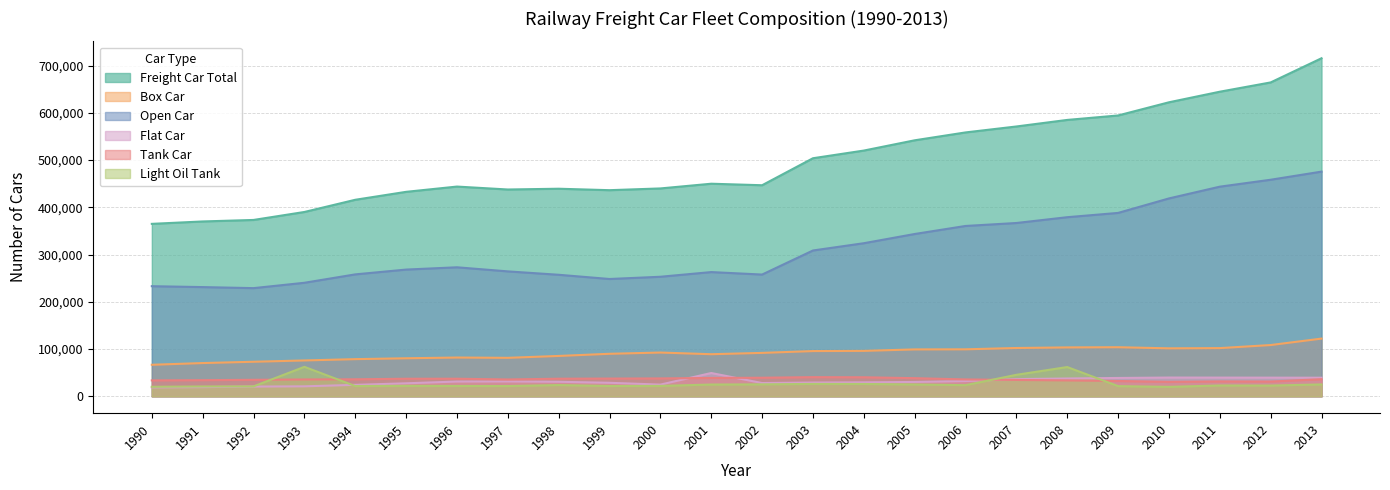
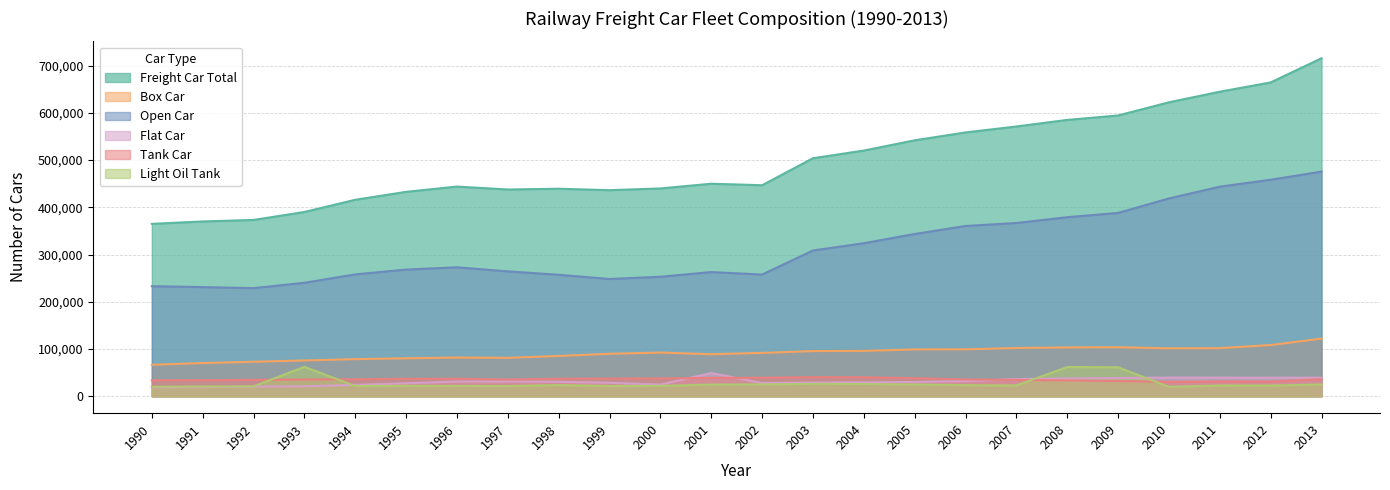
Light Oil Tank, 2007: 50,000 -> 20,000
Light Oil Tank, 2009: 20,000 -> 60,000
